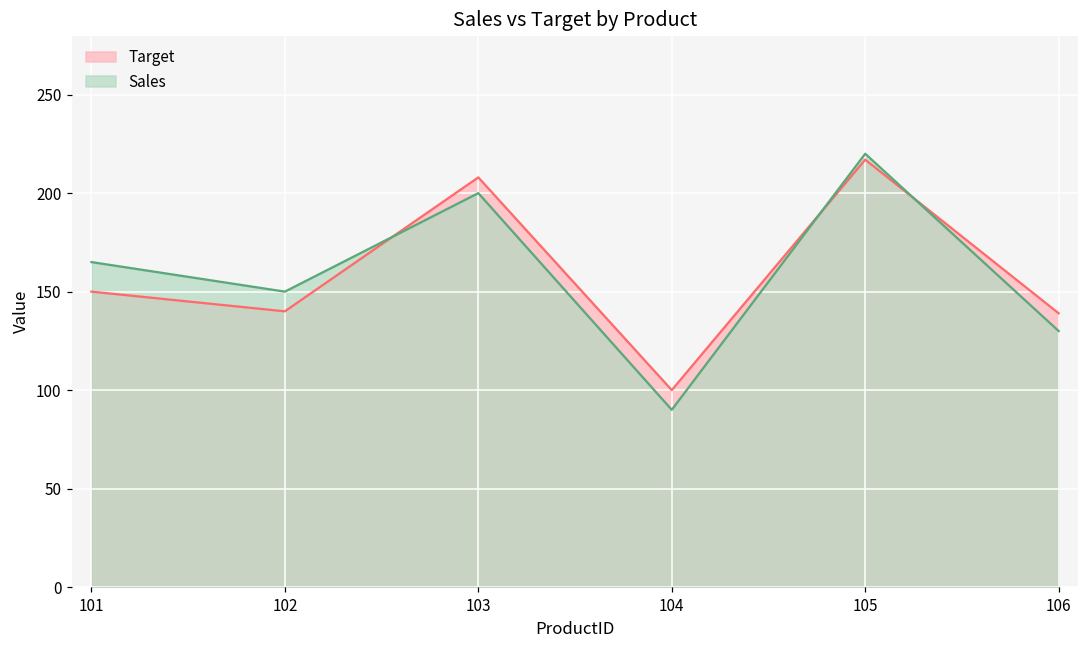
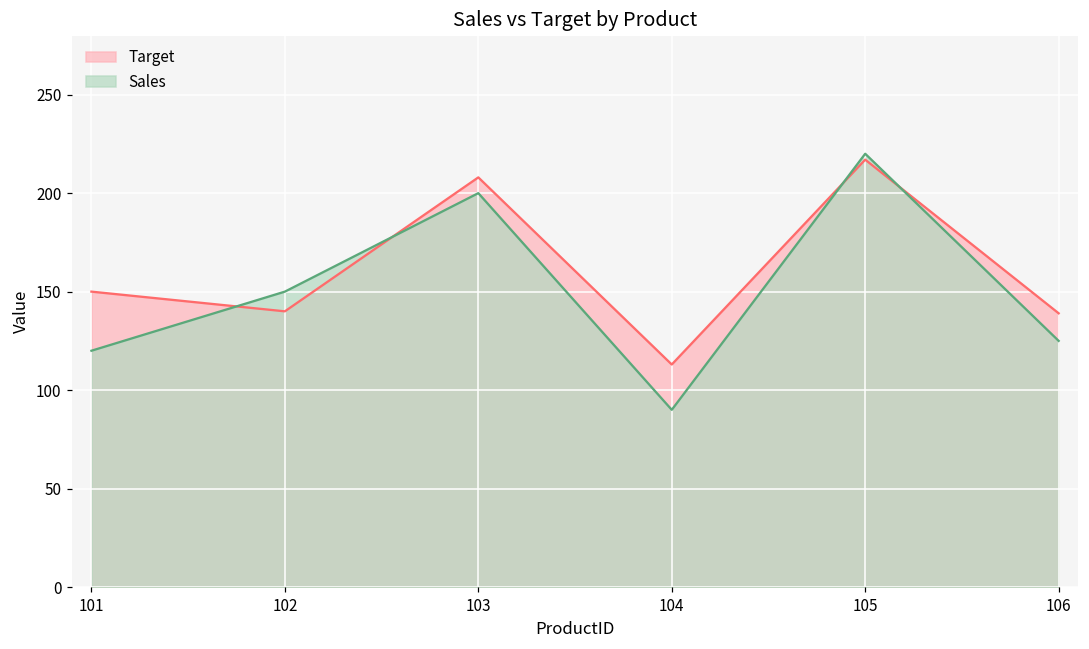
Sales, 101: 165 -> 120
Target, 104: 100 -> 113
Sales, 106: 130 -> 125
